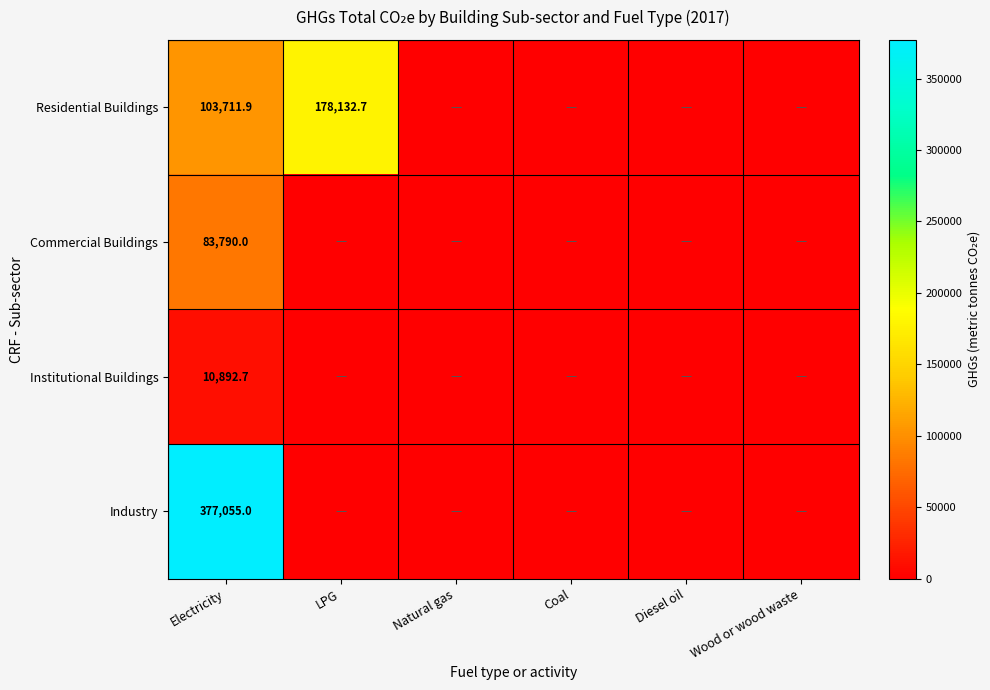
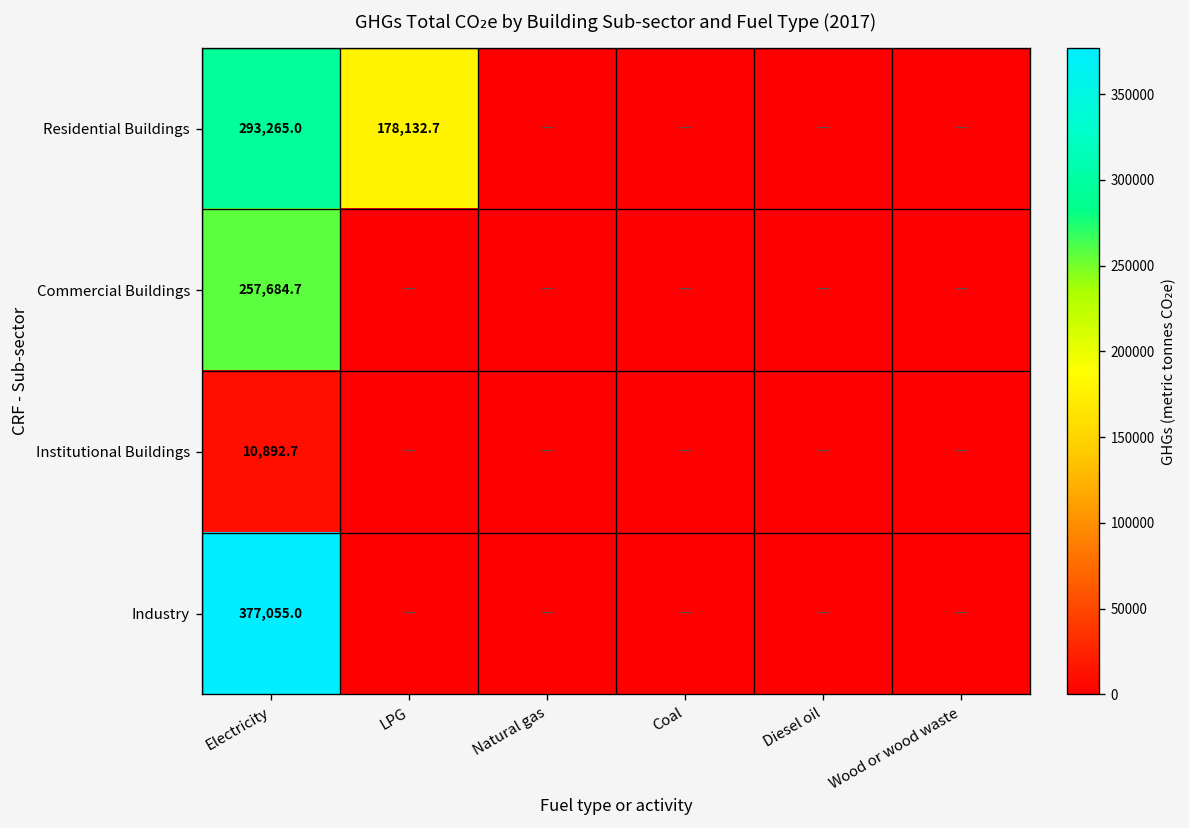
Residential Buildings, Electricity: 103,711.9 -> 293,265.0
Commercial Buildings, Electricity: 83,790.0 -> 257,684.7
